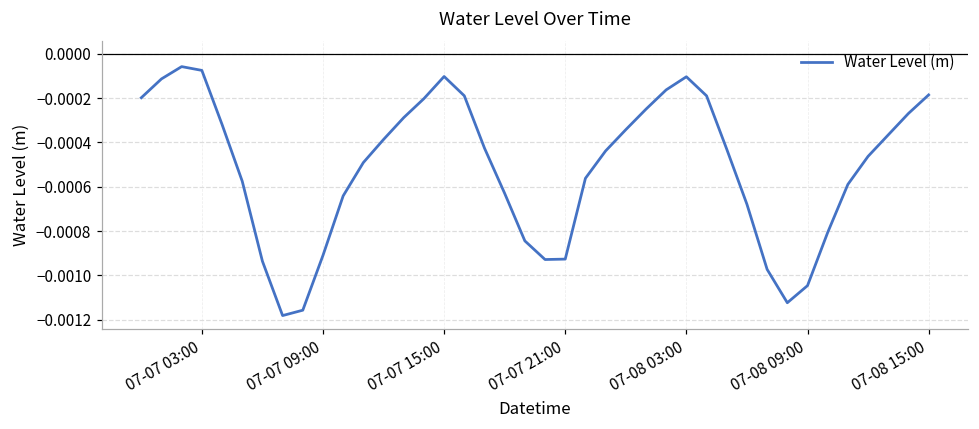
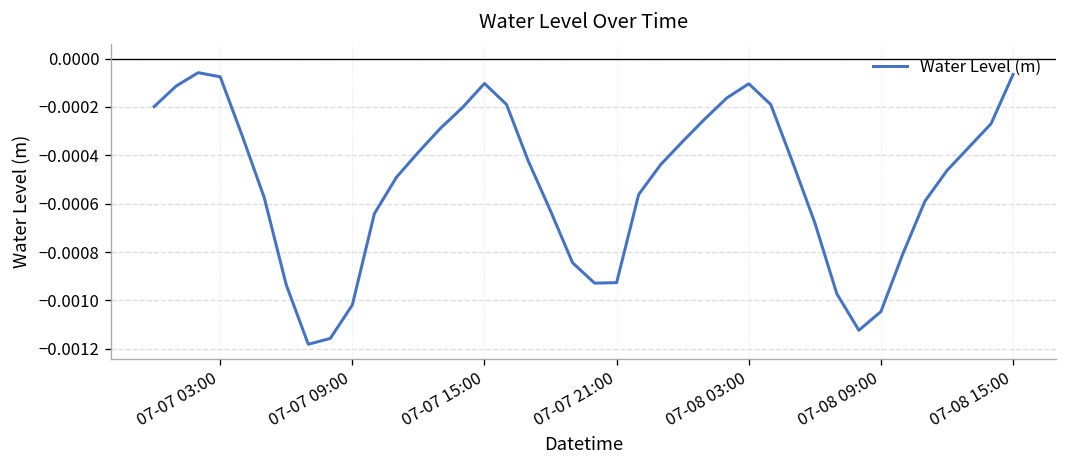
07-07 09:00: -0.00091 -> -0.00102
07-08 15:00: -0.00019 -> -0.00007
